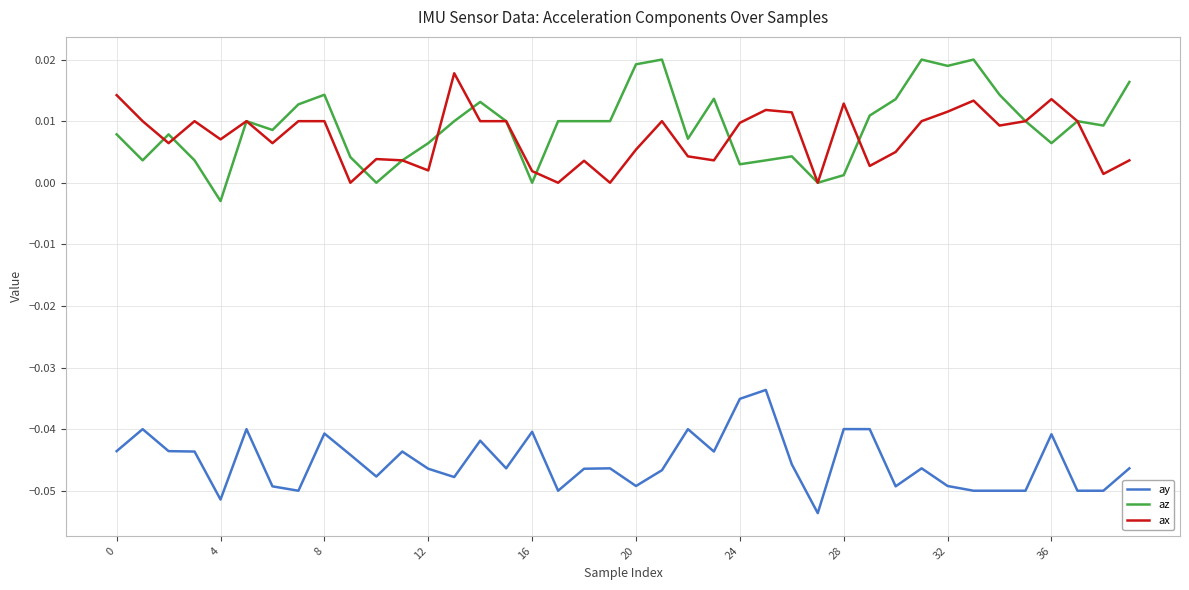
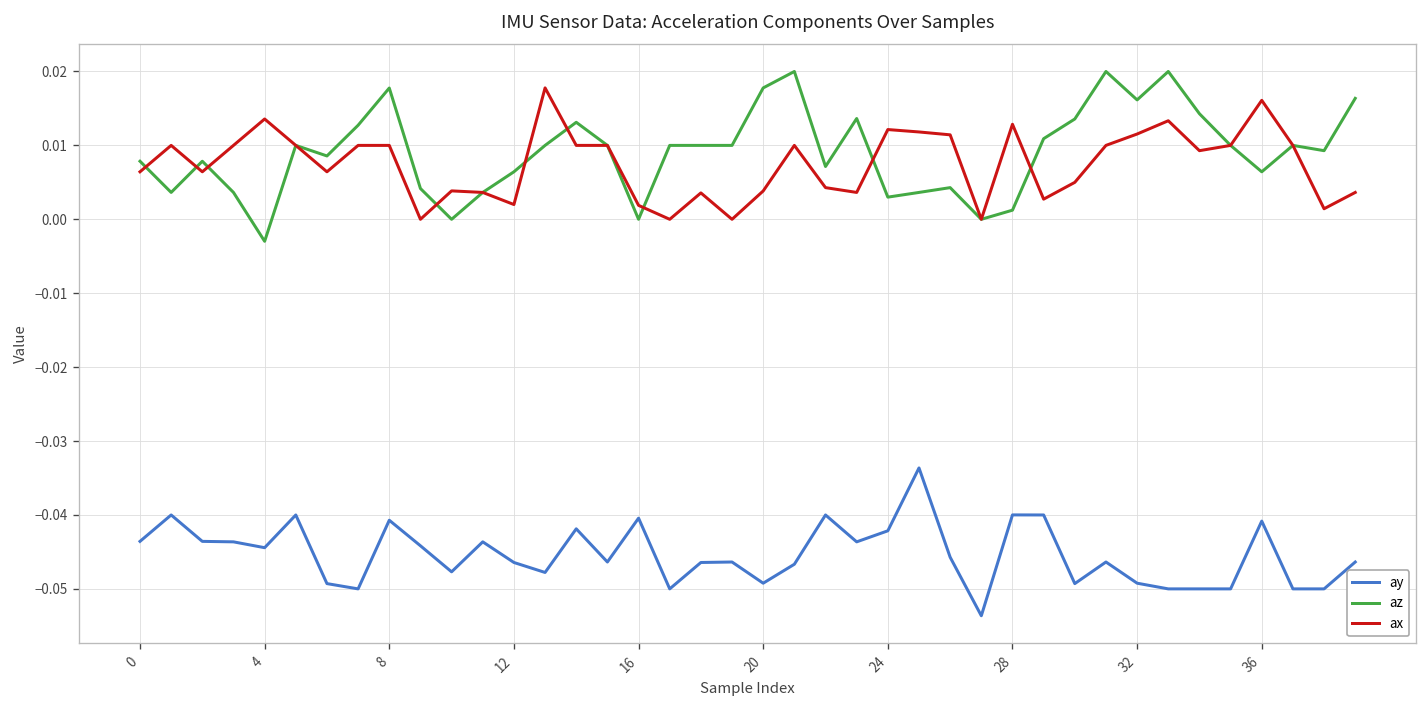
ax, 0: 0.014 -> 0.006
ay, 4: -0.051 -> -0.044
ax, 4: 0.007 -> 0.014
az, 8: 0.014 -> 0.018
az, 20: 0.019 -> 0.018
ax, 20: 0.005 -> 0.004
ay, 24: -0.035 -> -0.042
ax, 24: 0.010 -> 0.012
az, 32: 0.019 -> 0.016
ax, 36: 0.014 -> 0.016
